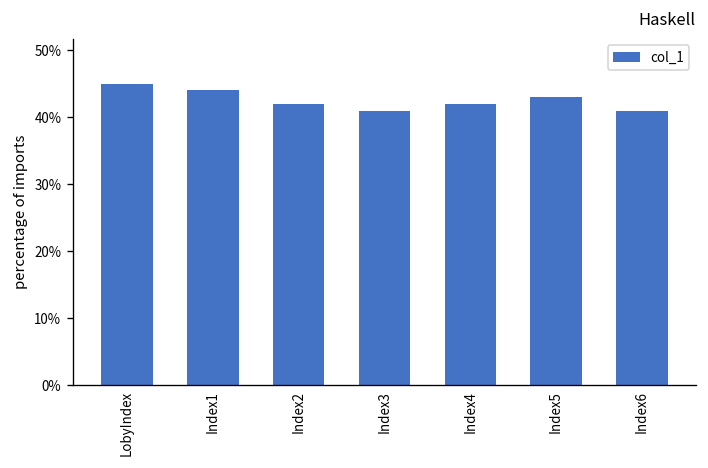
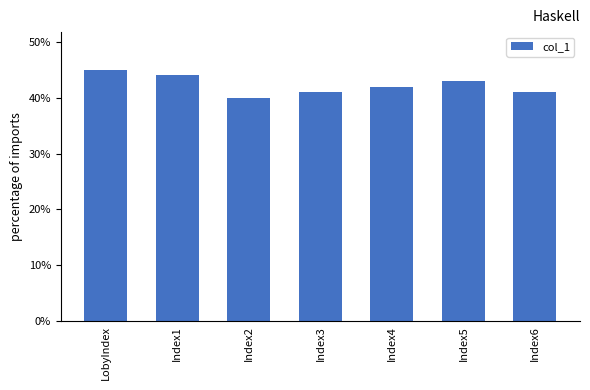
Index2: 42% -> 40%
